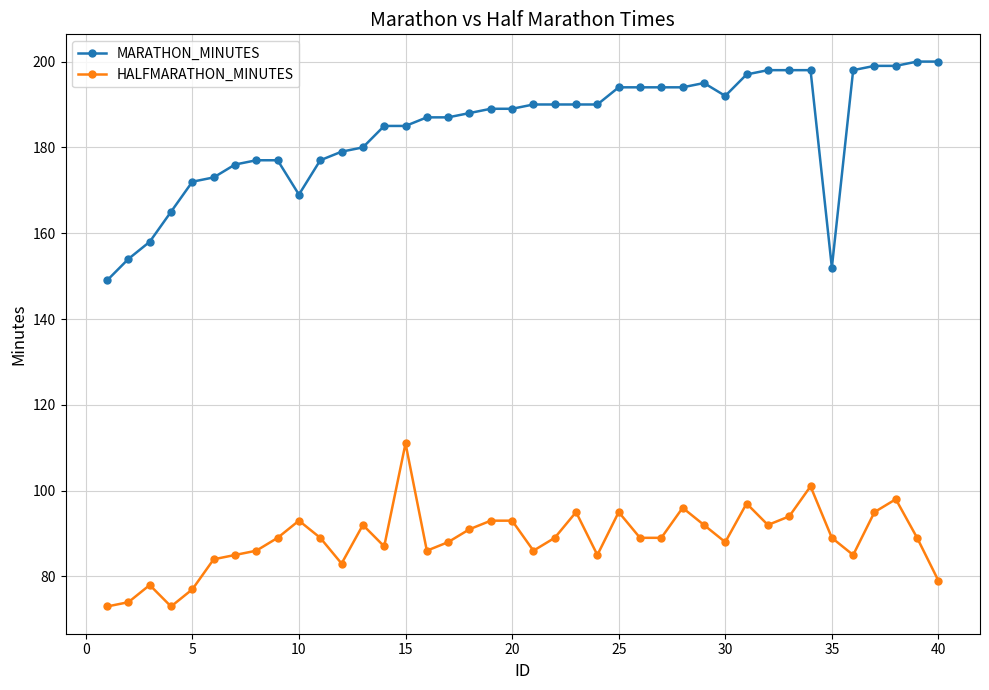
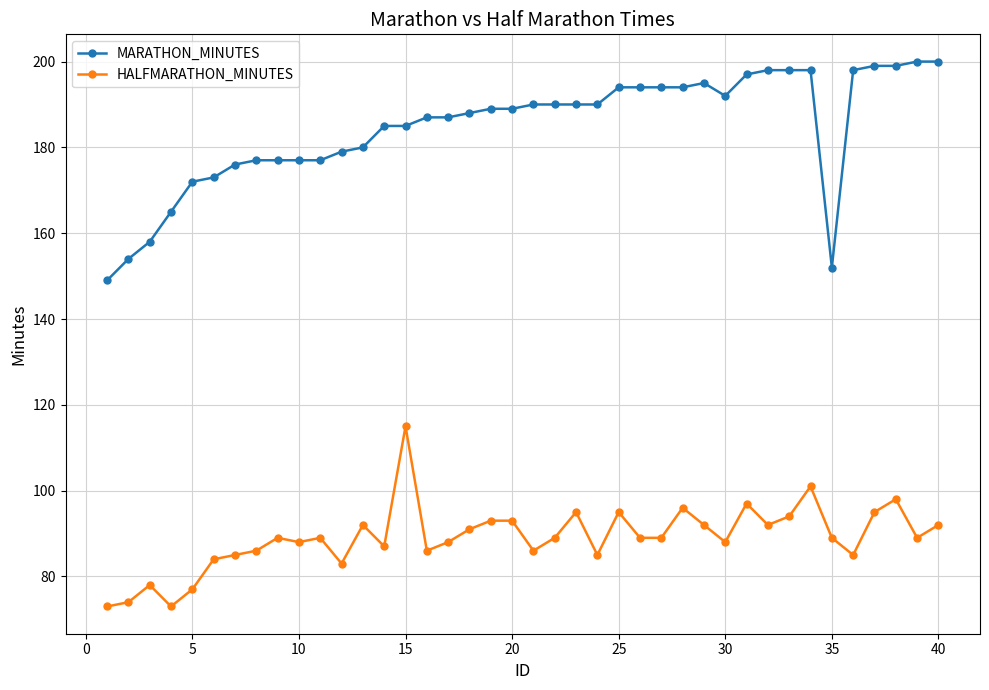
MARATHON_MINUTES, 10: 169 -> 177
HALFMARATHON_MINUTES, 10: 93 -> 88
HALFMARATHON_MINUTES, 15: 111 -> 115
HALFMARATHON_MINUTES, 40: 79 -> 92
